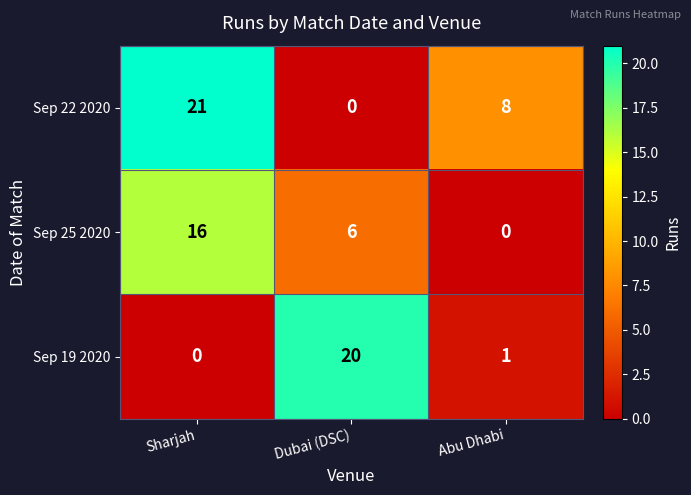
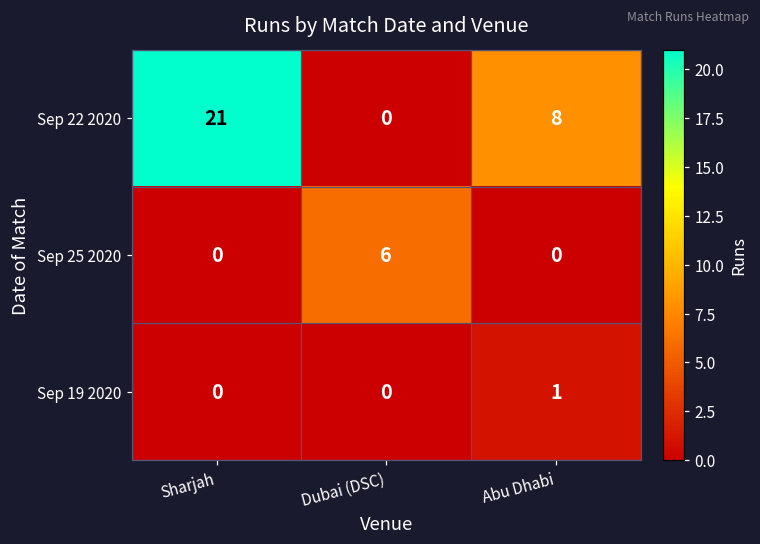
Sep 25 2020, Sharjah: 16 -> 0
Sep 19 2020, Dubai (DSC): 20 -> 0
